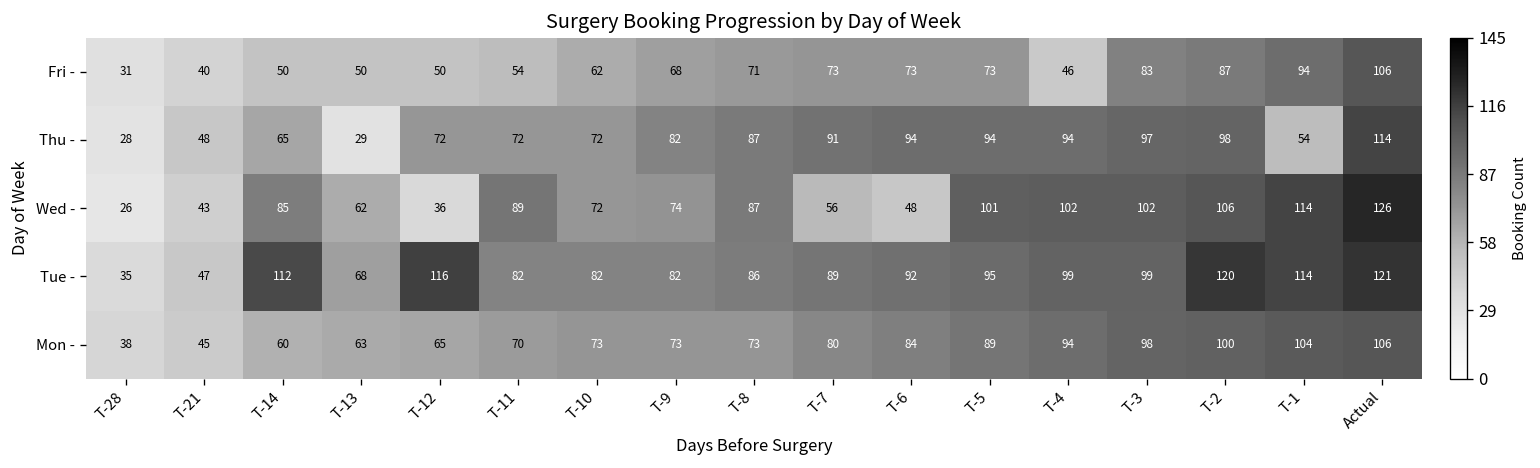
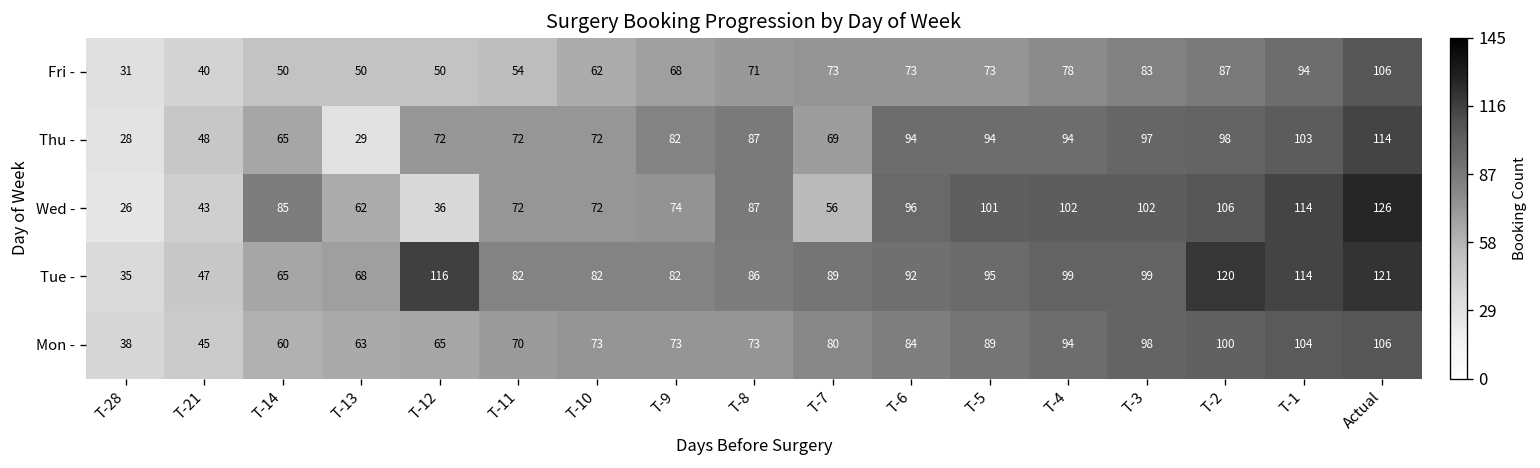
Fri -, T-4: 46 -> 78
Thu -, T-7: 91 -> 69
Thu -, T-1: 54 -> 103
Wed -, T-11: 89 -> 72
Wed -, T-6: 48 -> 96
Tue -, T-14: 112 -> 65
